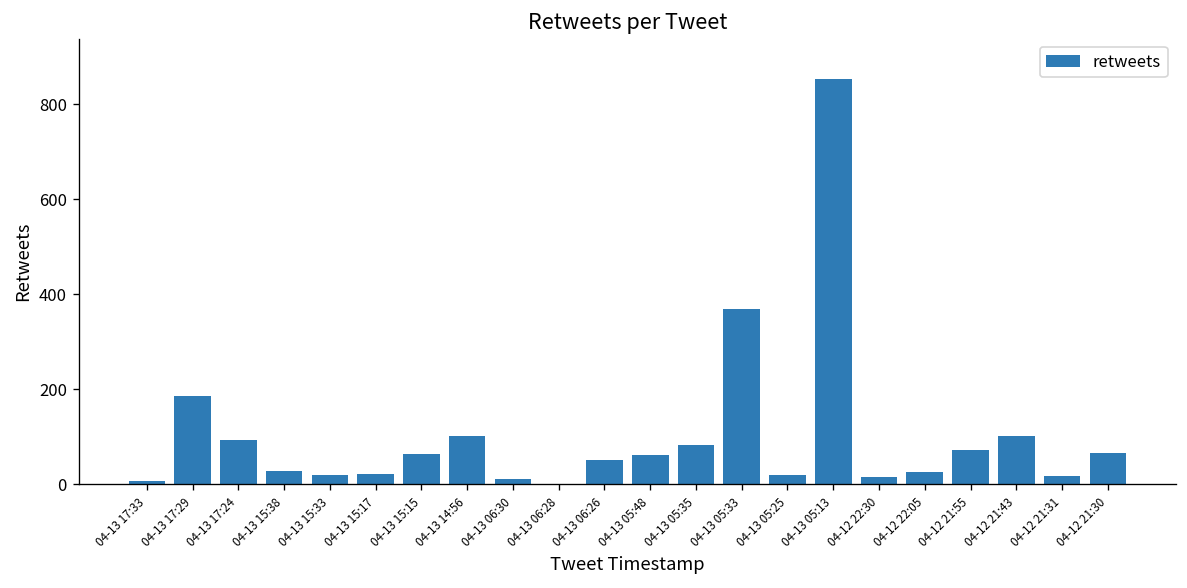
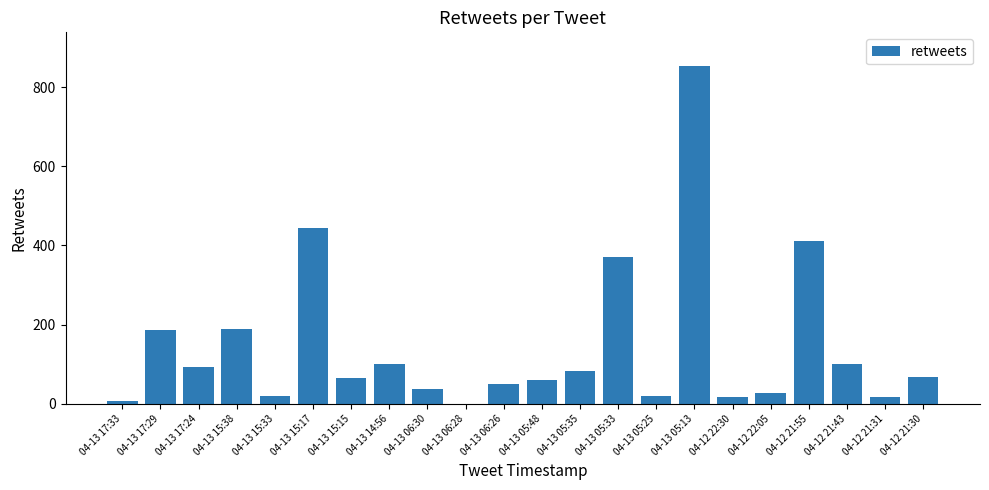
04-13 15:38: 30 -> 190
04-13 15:17: 20 -> 450
04-13 06:30: 10 -> 40
04-12 21:55: 70 -> 410
